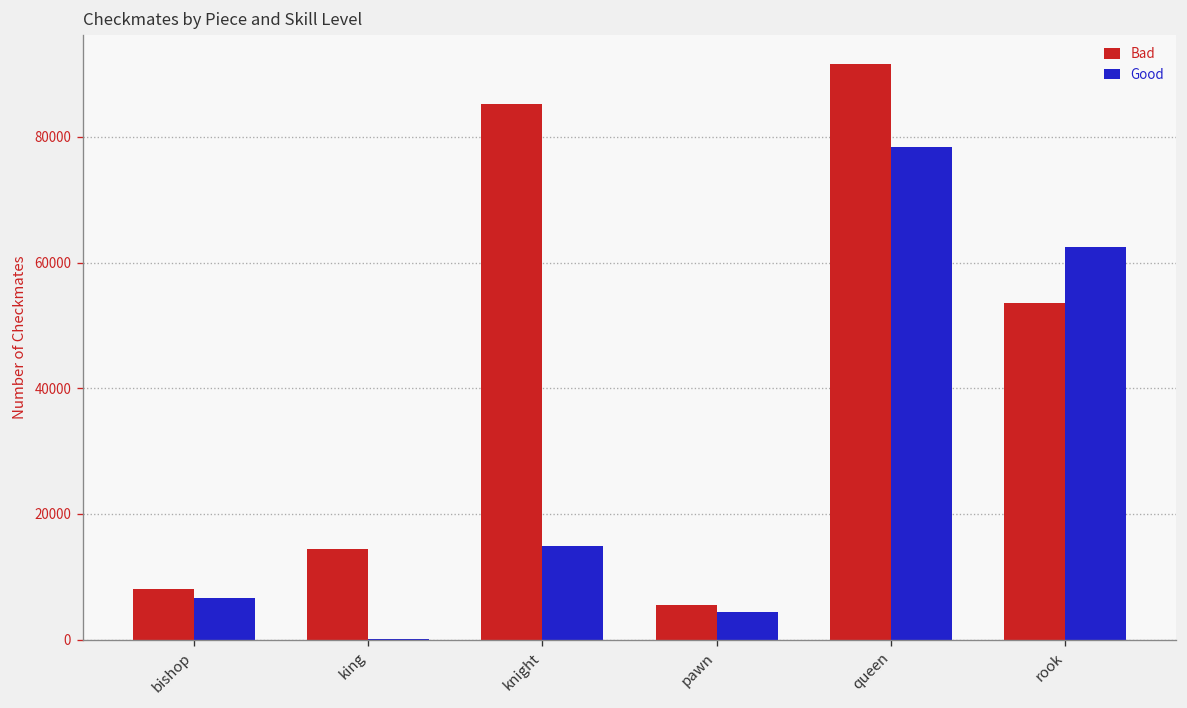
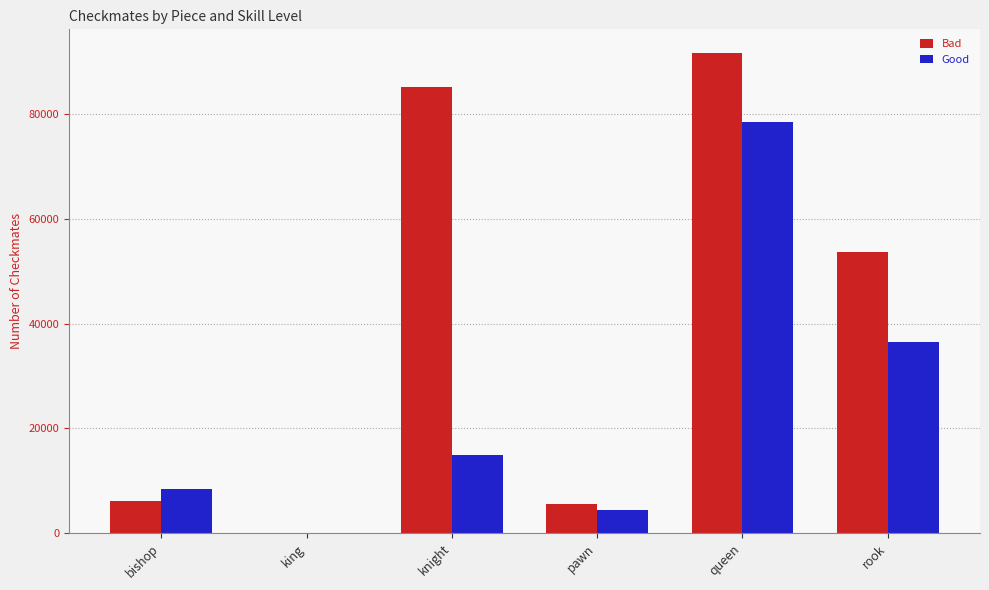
Bad, bishop: 8000 -> 6000
Good, bishop: 7000 -> 8000
Bad, king: 14000 -> 0
Good, rook: 62000 -> 36000
